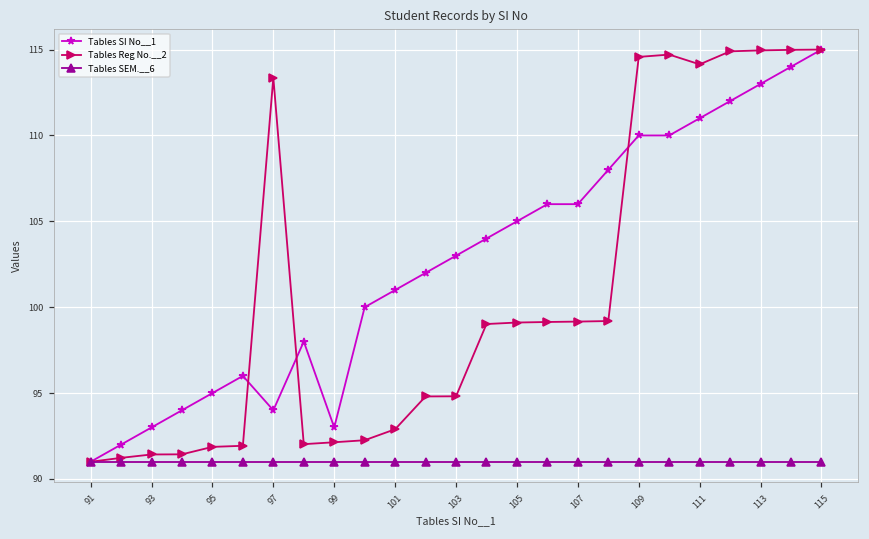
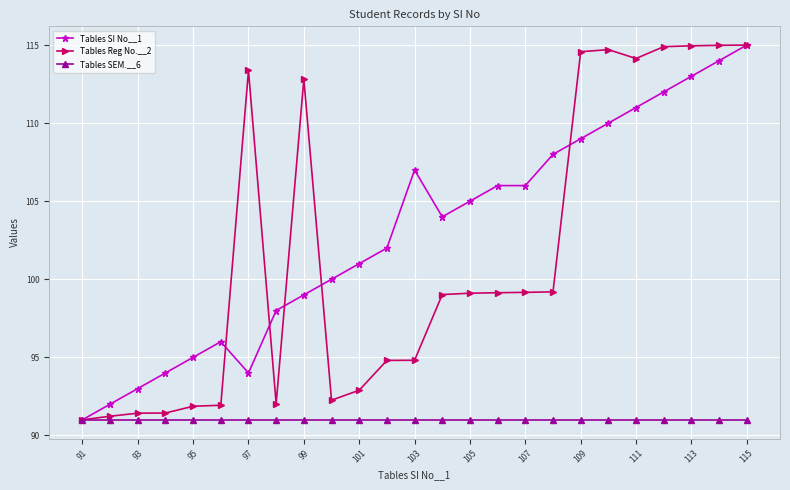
Tables SI No__1, 99: 93 -> 99
Tables Reg No.__2, 99: 92.1 -> 112.8
Tables SI No__1, 103: 103 -> 107
Tables SI No__1, 109: 110 -> 109
